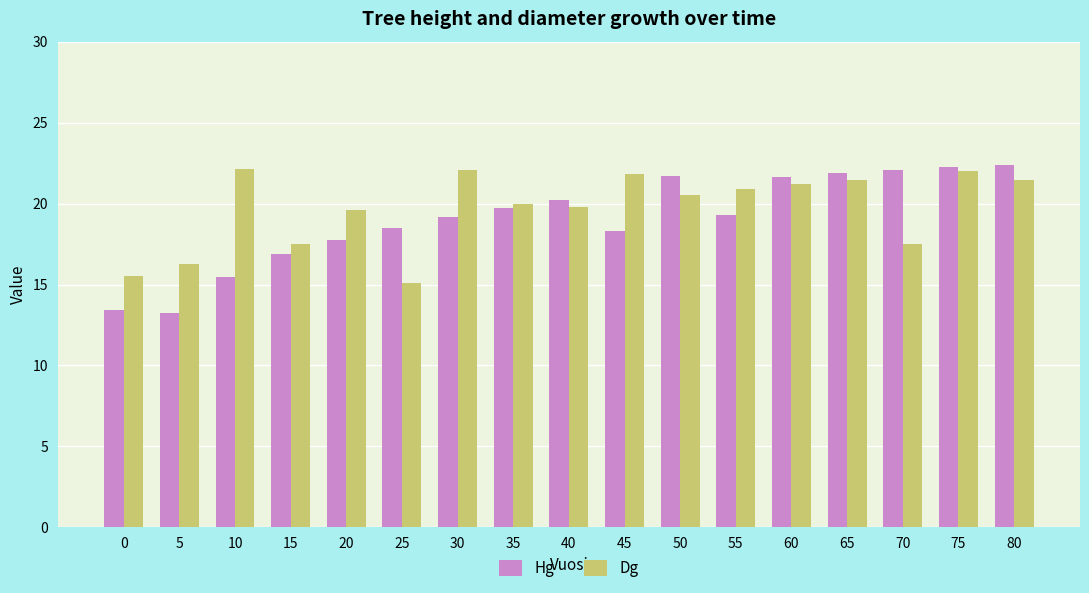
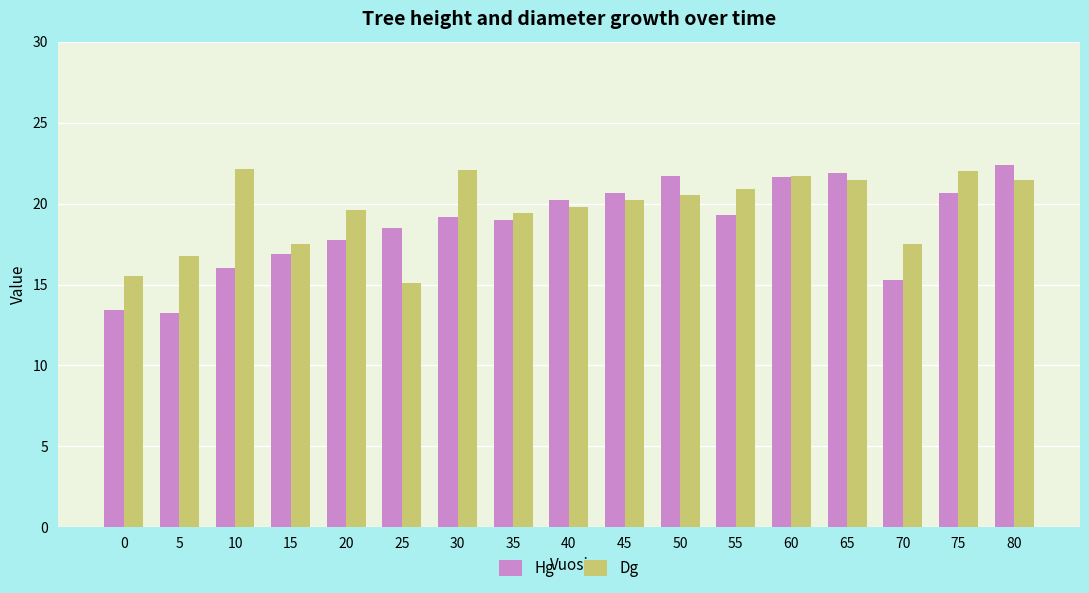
Dg, 5: 16.3 -> 16.8
Hg, 10: 15.5 -> 16.0
Hg, 35: 19.7 -> 19.0
Dg, 35: 20.0 -> 19.4
Hg, 45: 18.3 -> 20.7
Dg, 45: 21.8 -> 20.2
Dg, 60: 21.2 -> 21.7
Hg, 70: 22.1 -> 15.3
Hg, 75: 22.3 -> 20.7
